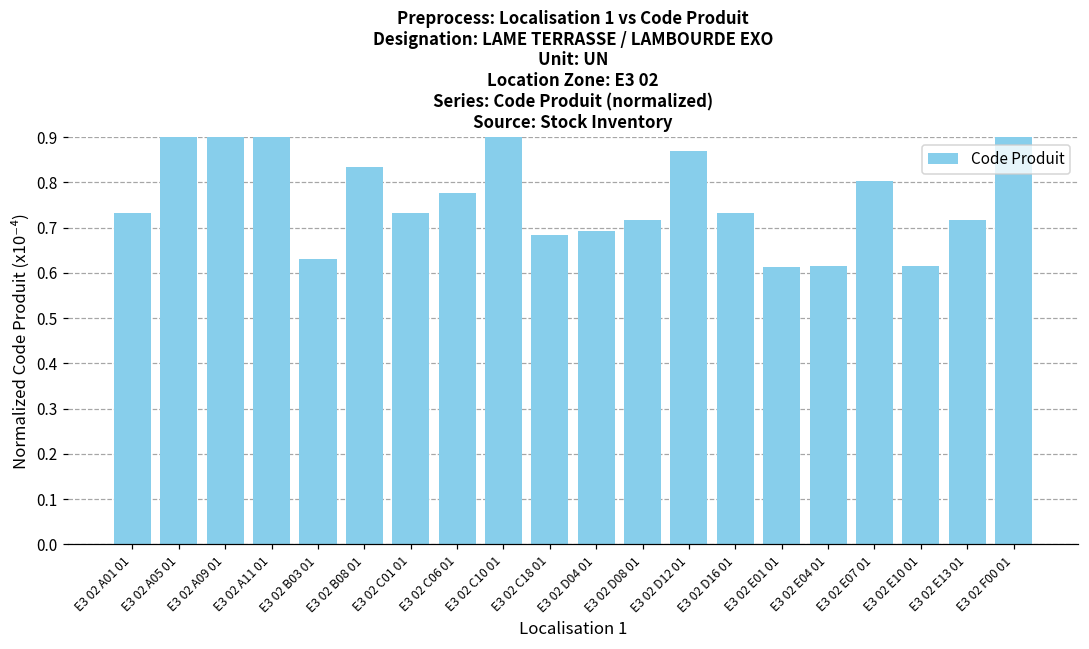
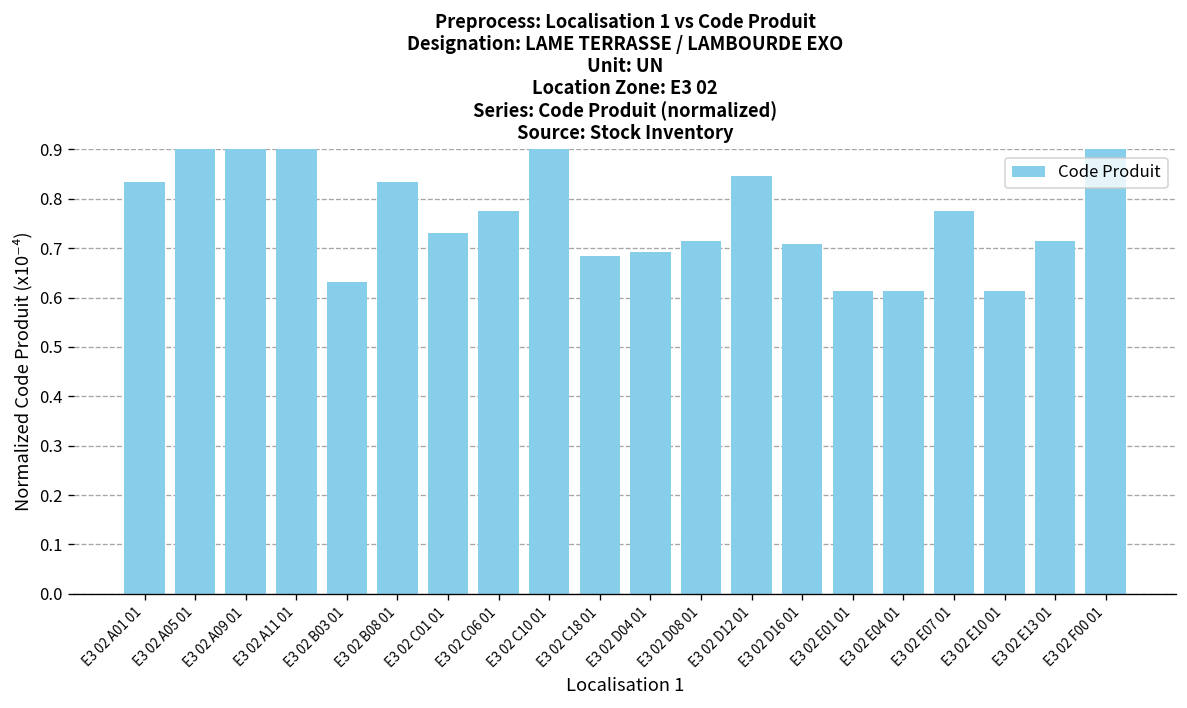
E3 02 A01 01: 0.73 -> 0.83
E3 02 D12 01: 0.87 -> 0.85
E3 02 D16 01: 0.73 -> 0.71
E3 02 E07 01: 0.80 -> 0.78
